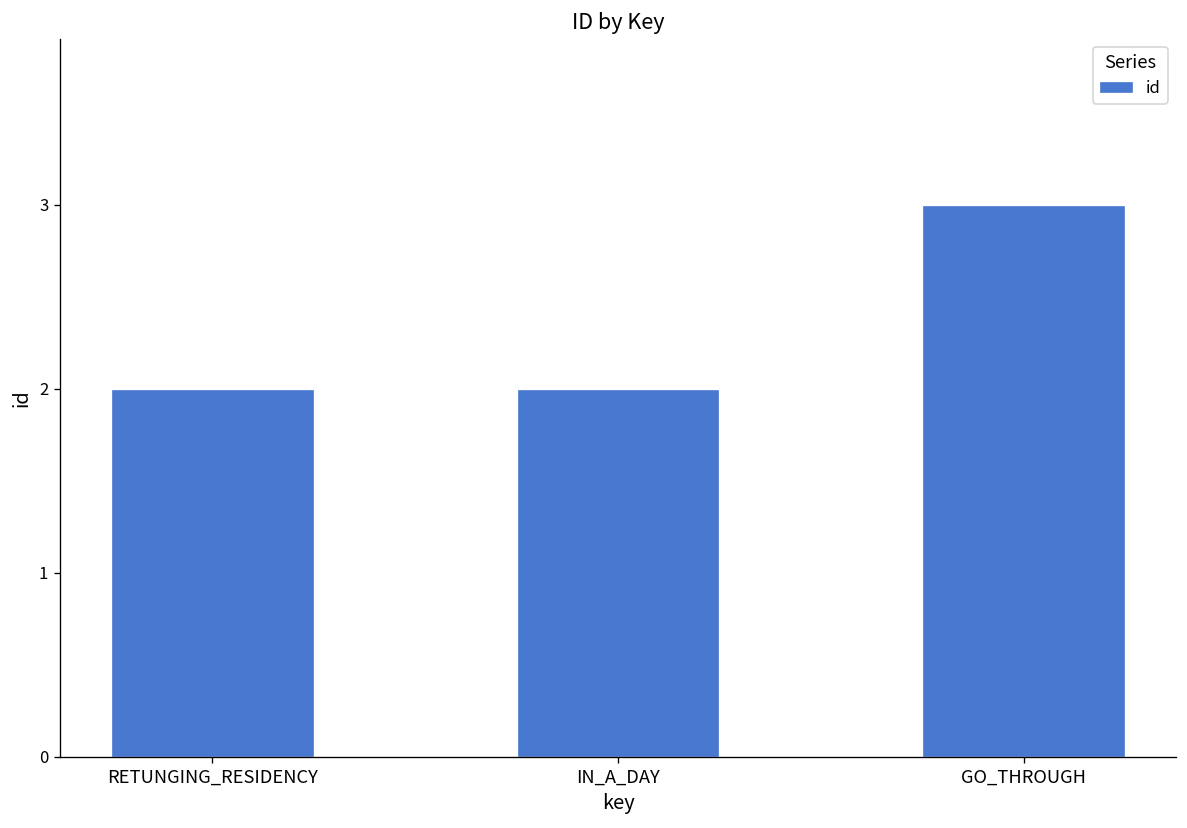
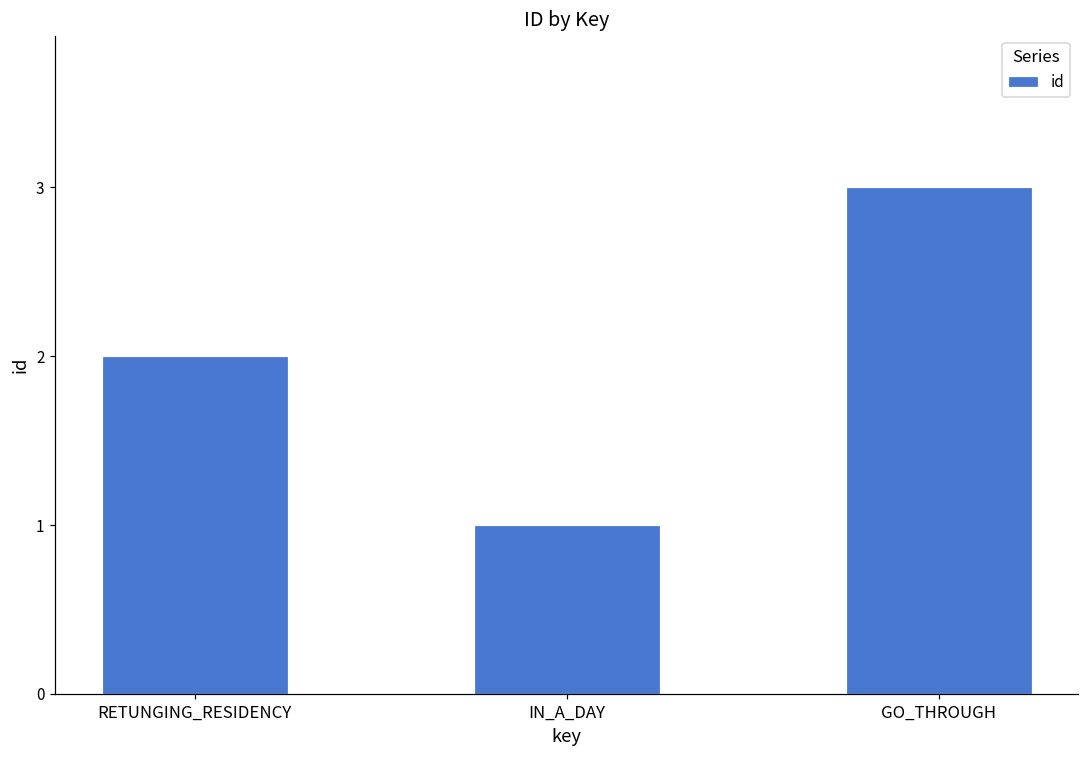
IN_A_DAY: 2 -> 1
